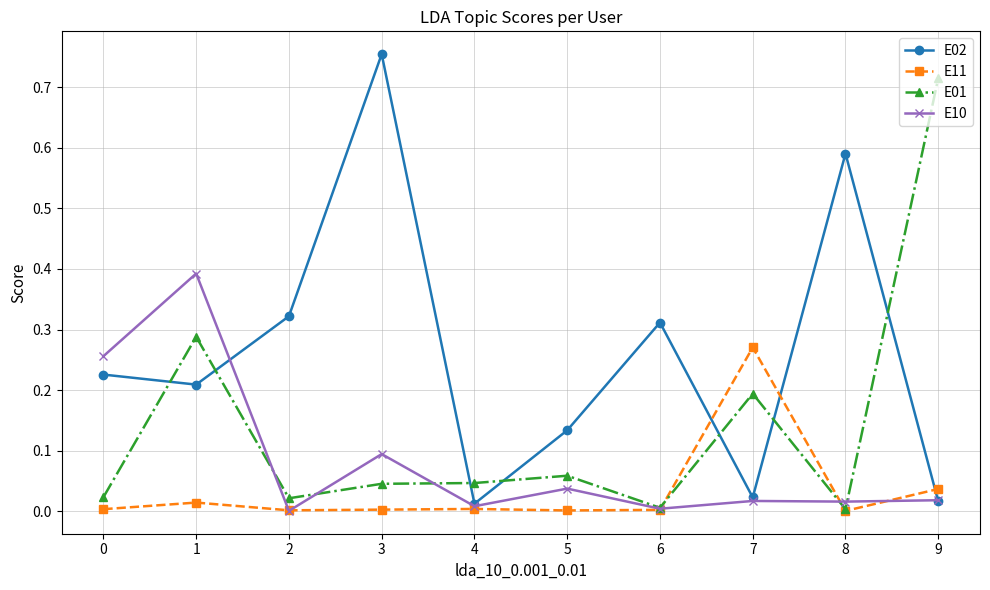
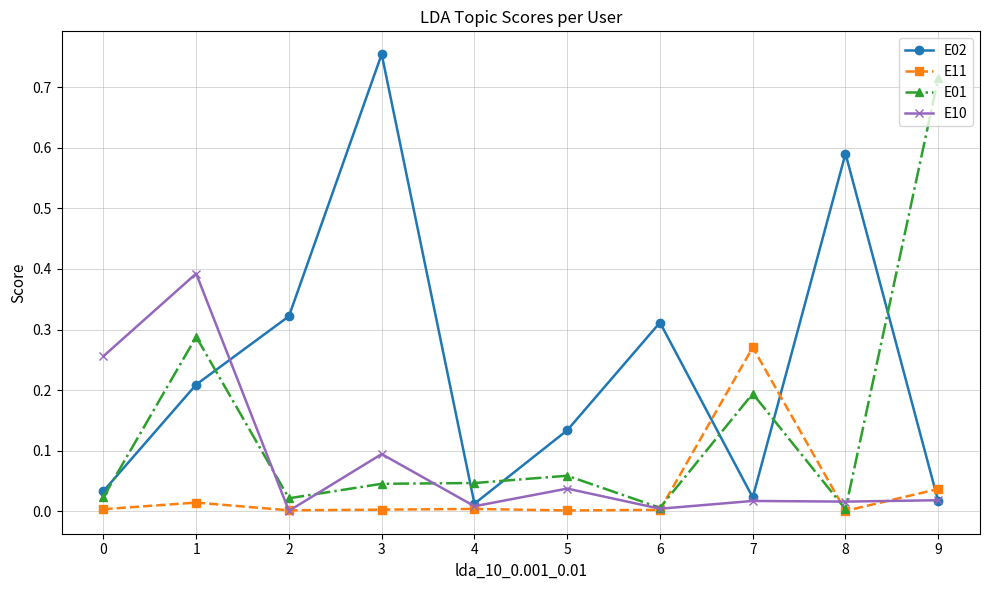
E02, 0: 0.23 -> 0.03
